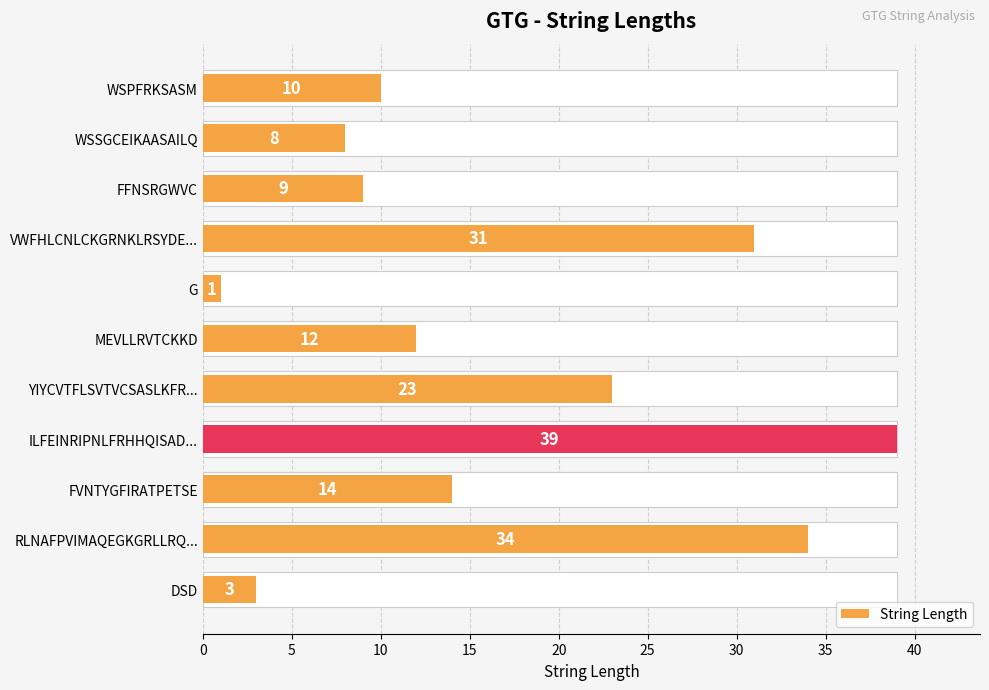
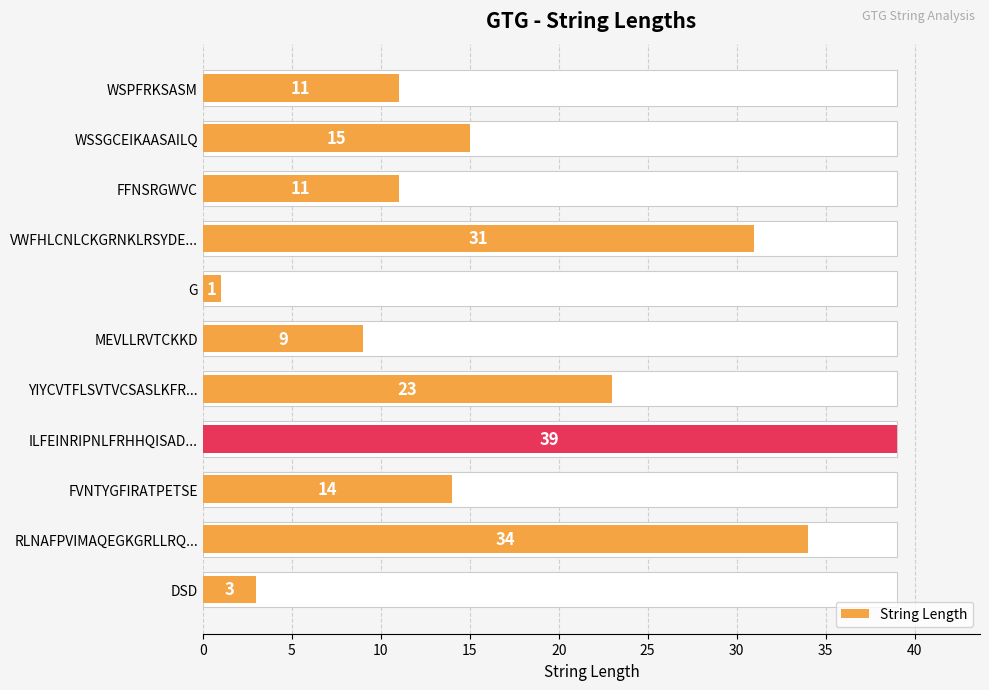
String Length, WSPFRKSASM: 10 -> 11
String Length, WSSGCEIKAASAILQ: 8 -> 15
String Length, FFNSRGWVC: 9 -> 11
String Length, MEVLLRVTCKKD: 12 -> 9
